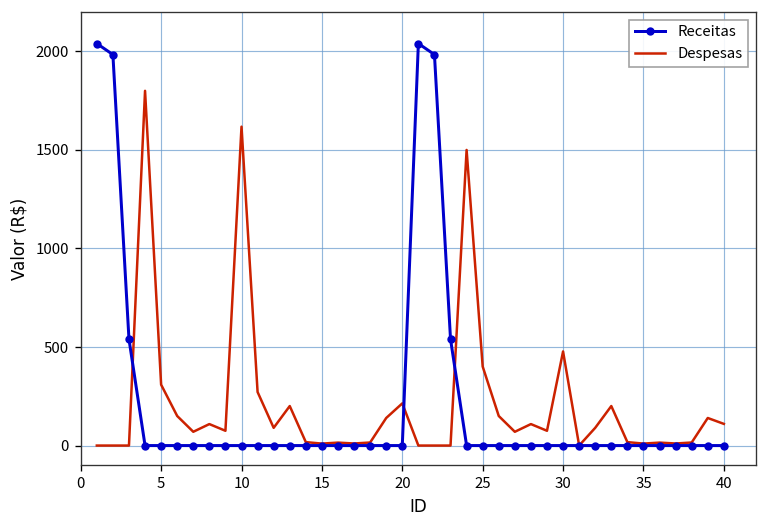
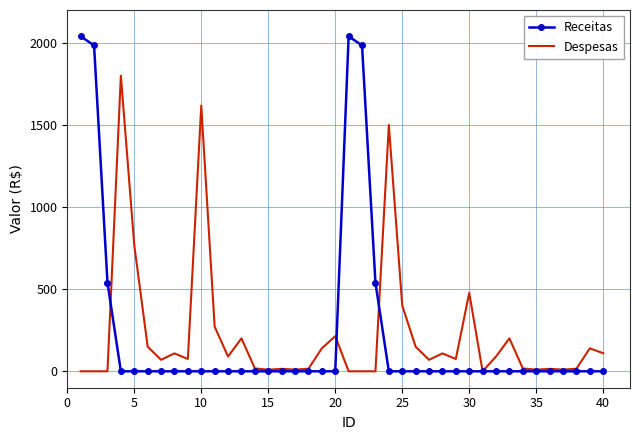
Despesas, 5: 310 -> 770
